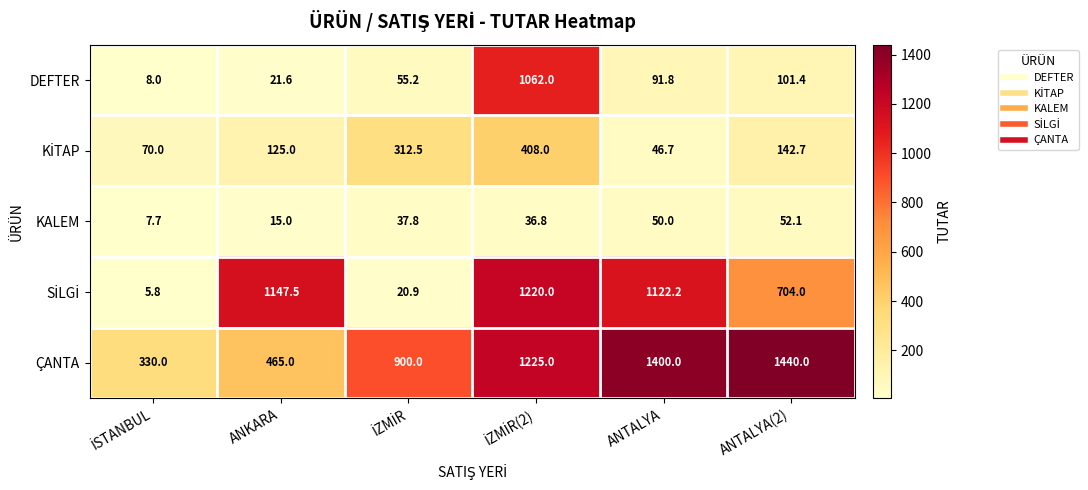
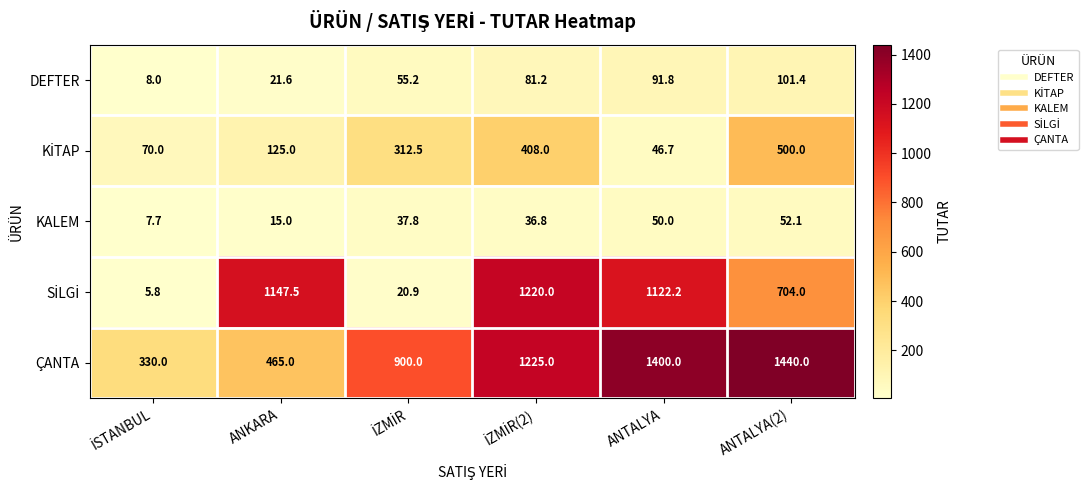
DEFTER, İZMİR(2): 1062.0 -> 81.2
KİTAP, ANTALYA(2): 142.7 -> 500.0
